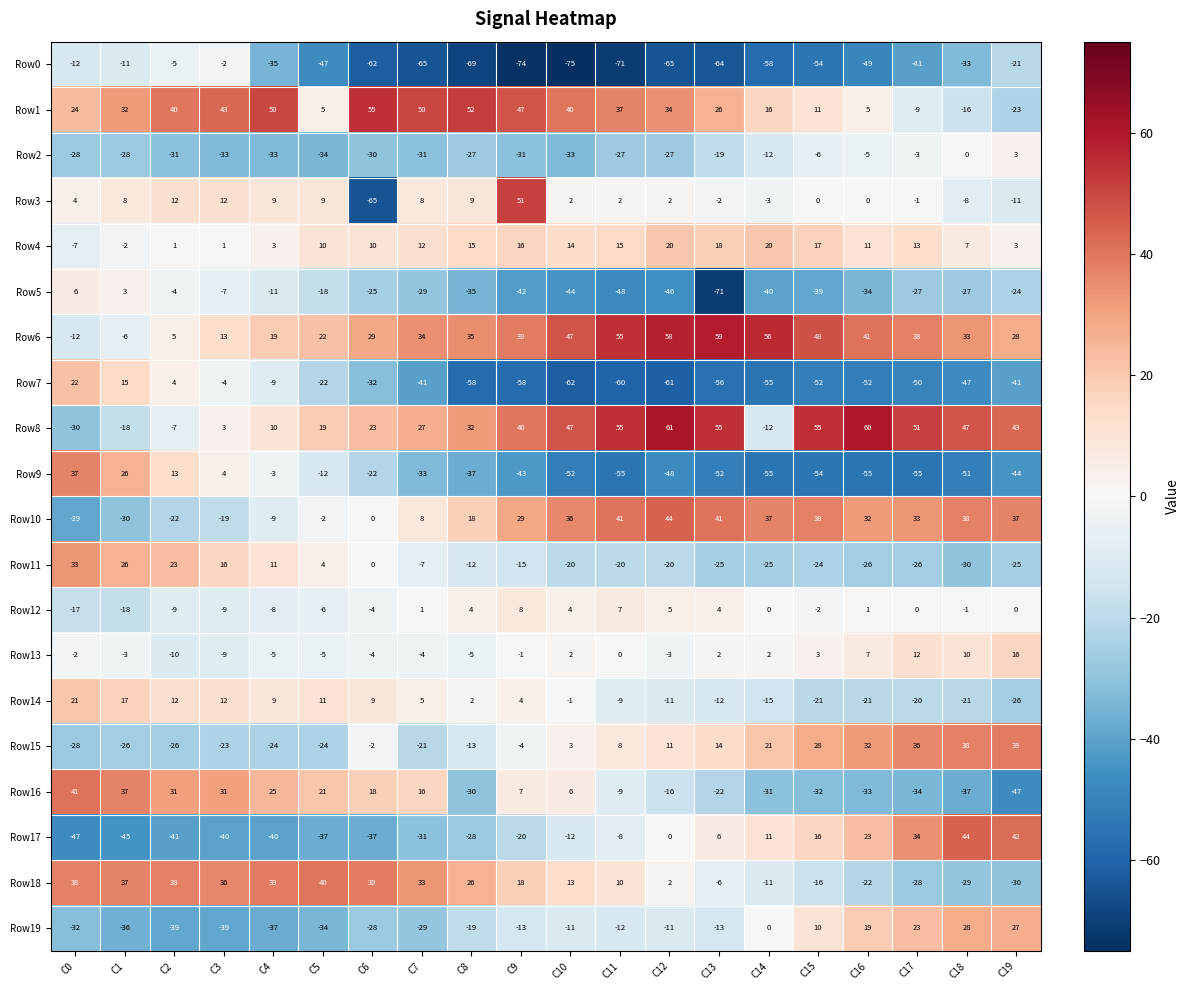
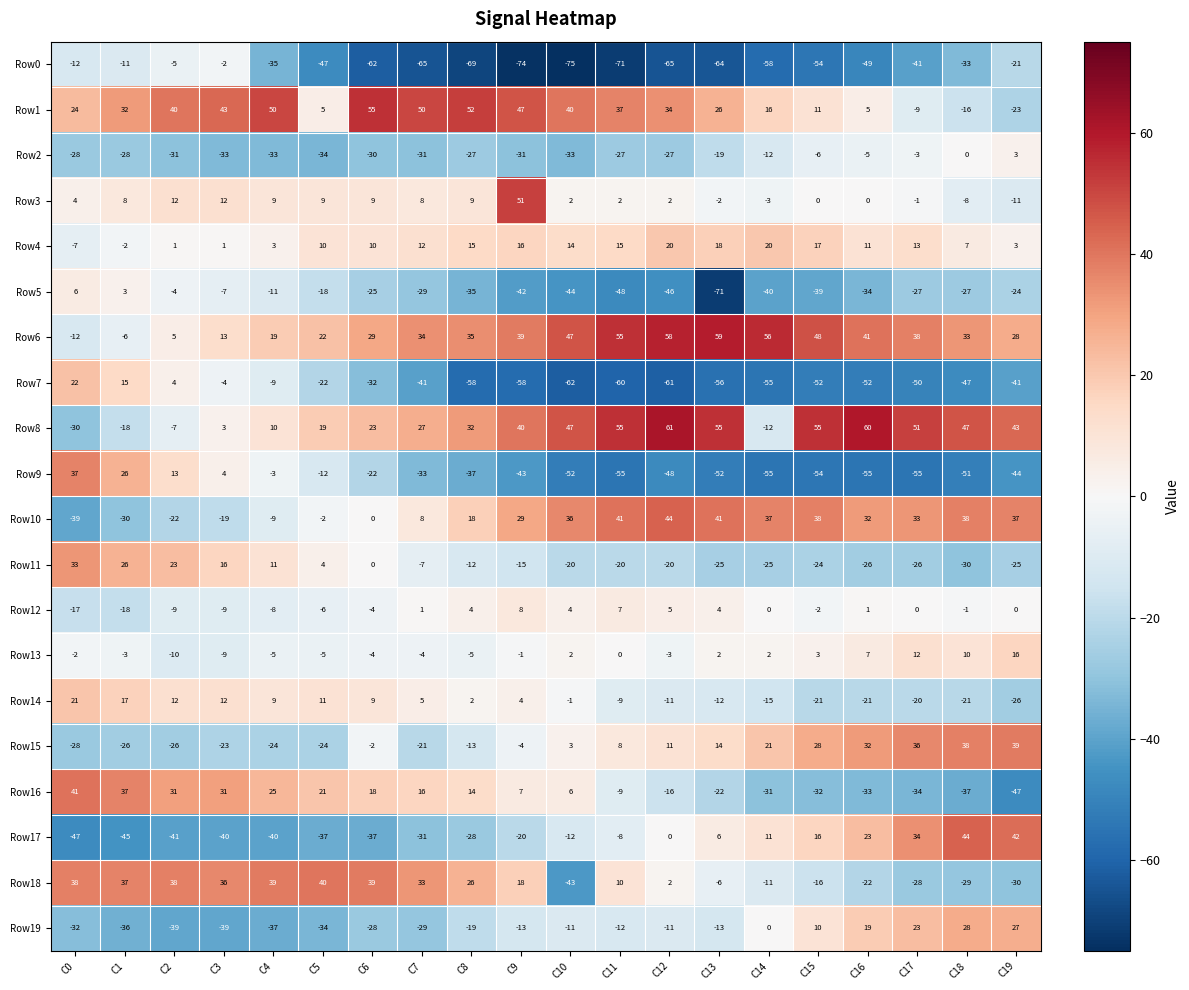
Row3, C6: -65 -> 9
Row16, C8: -30 -> 14
Row18, C10: 13 -> -43
